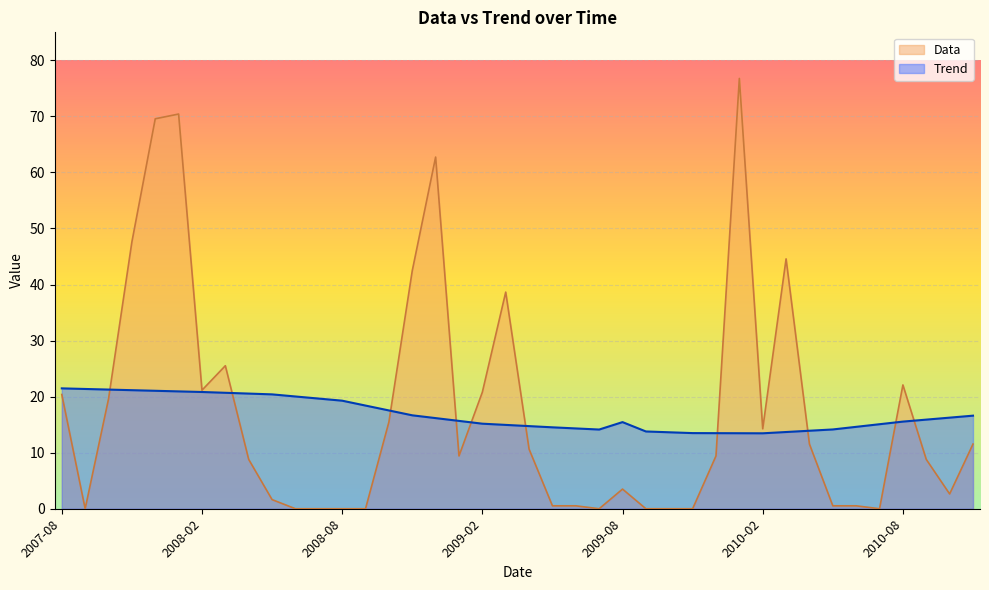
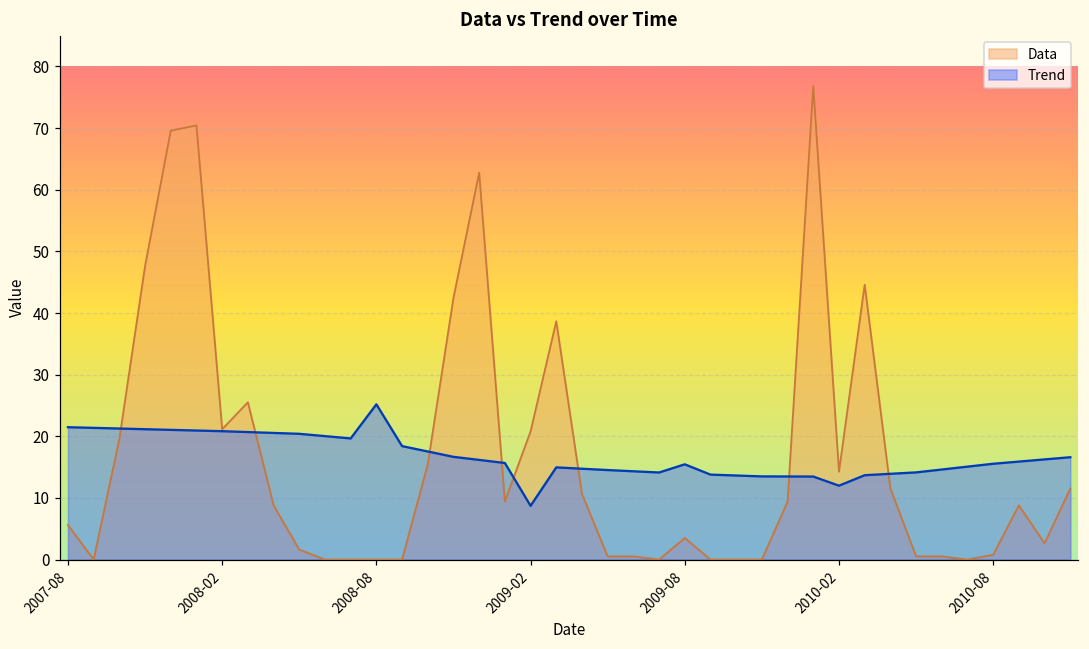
Data, 2007-08: 20 -> 6
Trend, 2008-08: 19 -> 25
Trend, 2009-02: 15 -> 9
Trend, 2010-02: 13 -> 12
Data, 2010-08: 22 -> 1
